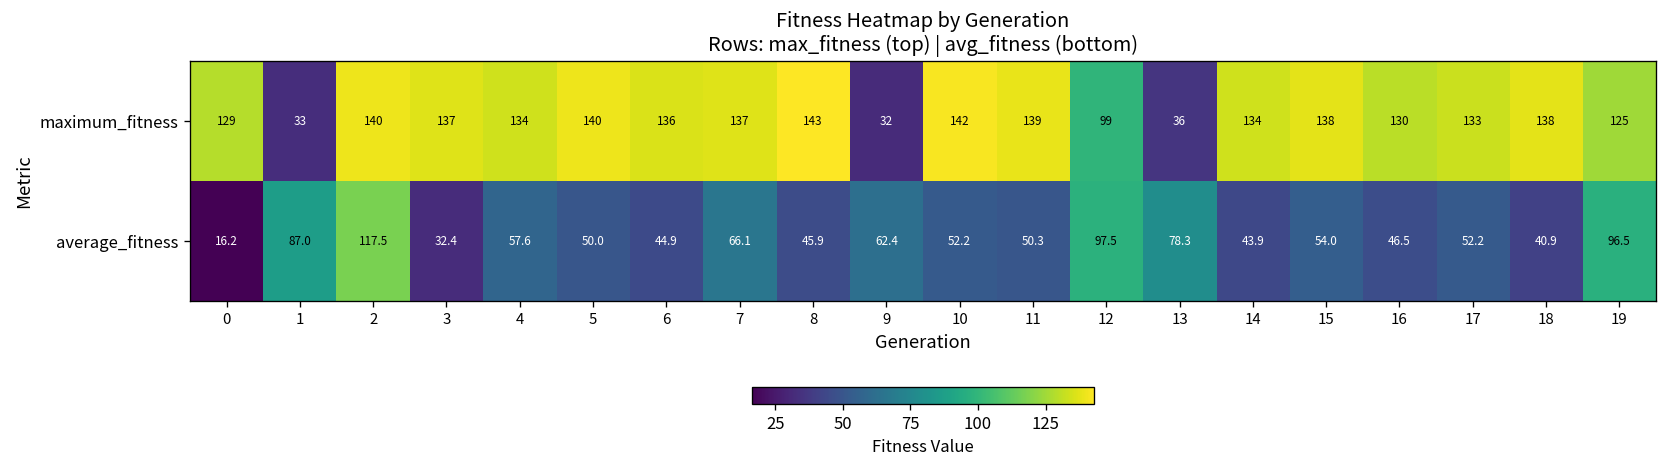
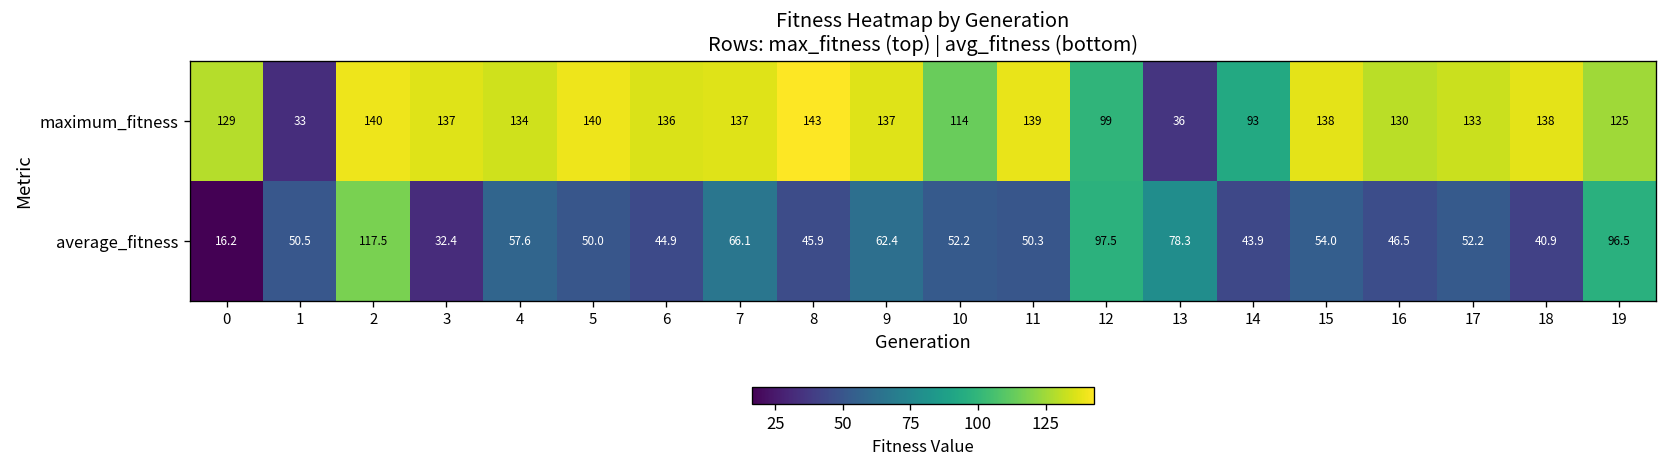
maximum_fitness, 9: 32 -> 137
maximum_fitness, 10: 142 -> 114
maximum_fitness, 14: 134 -> 93
average_fitness, 1: 87.0 -> 50.5
